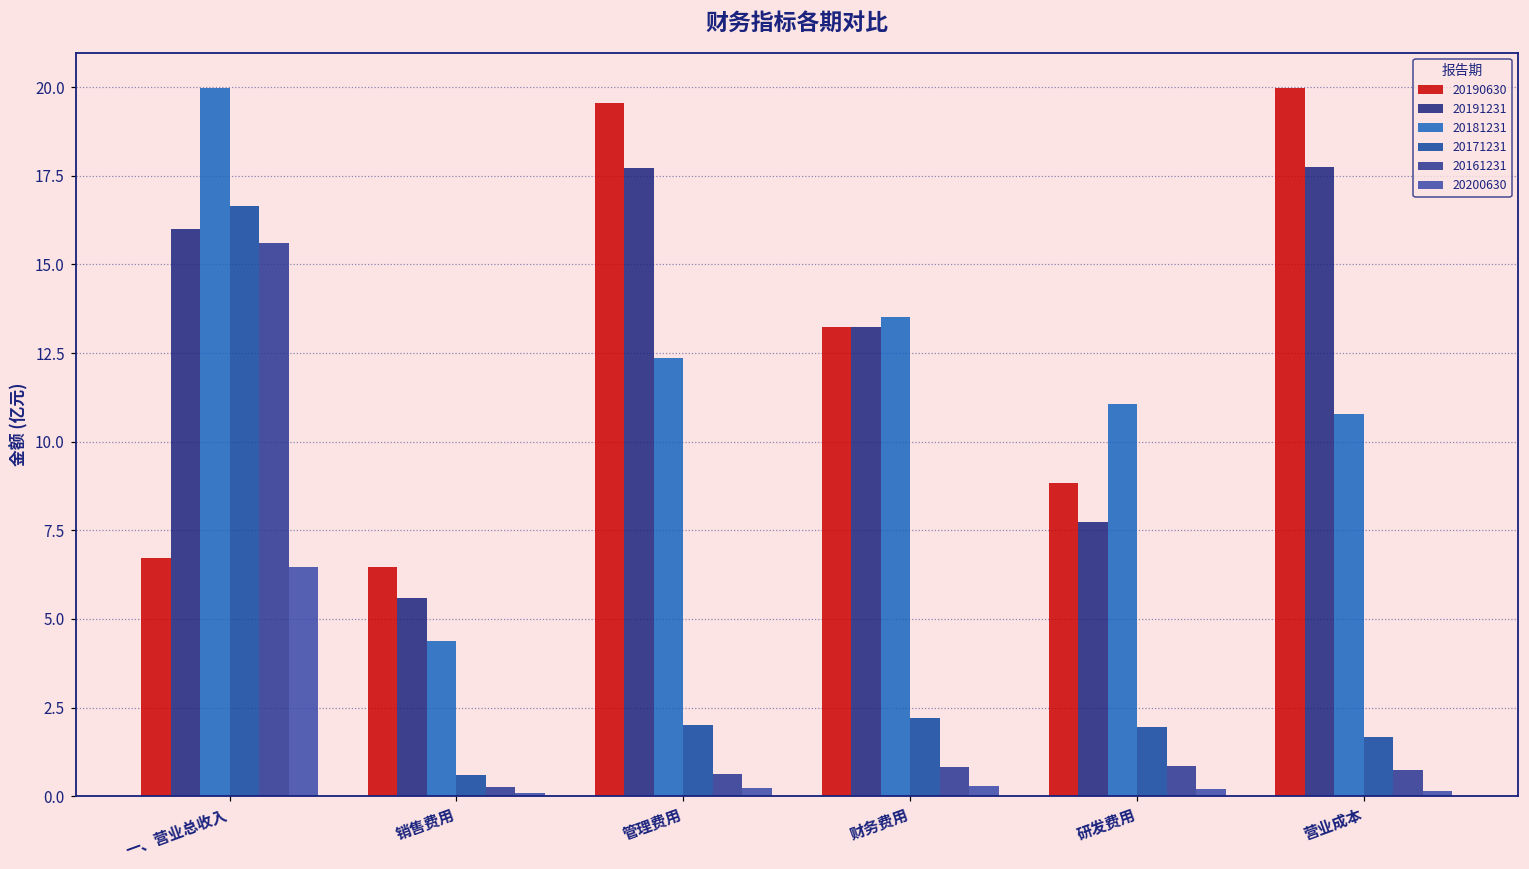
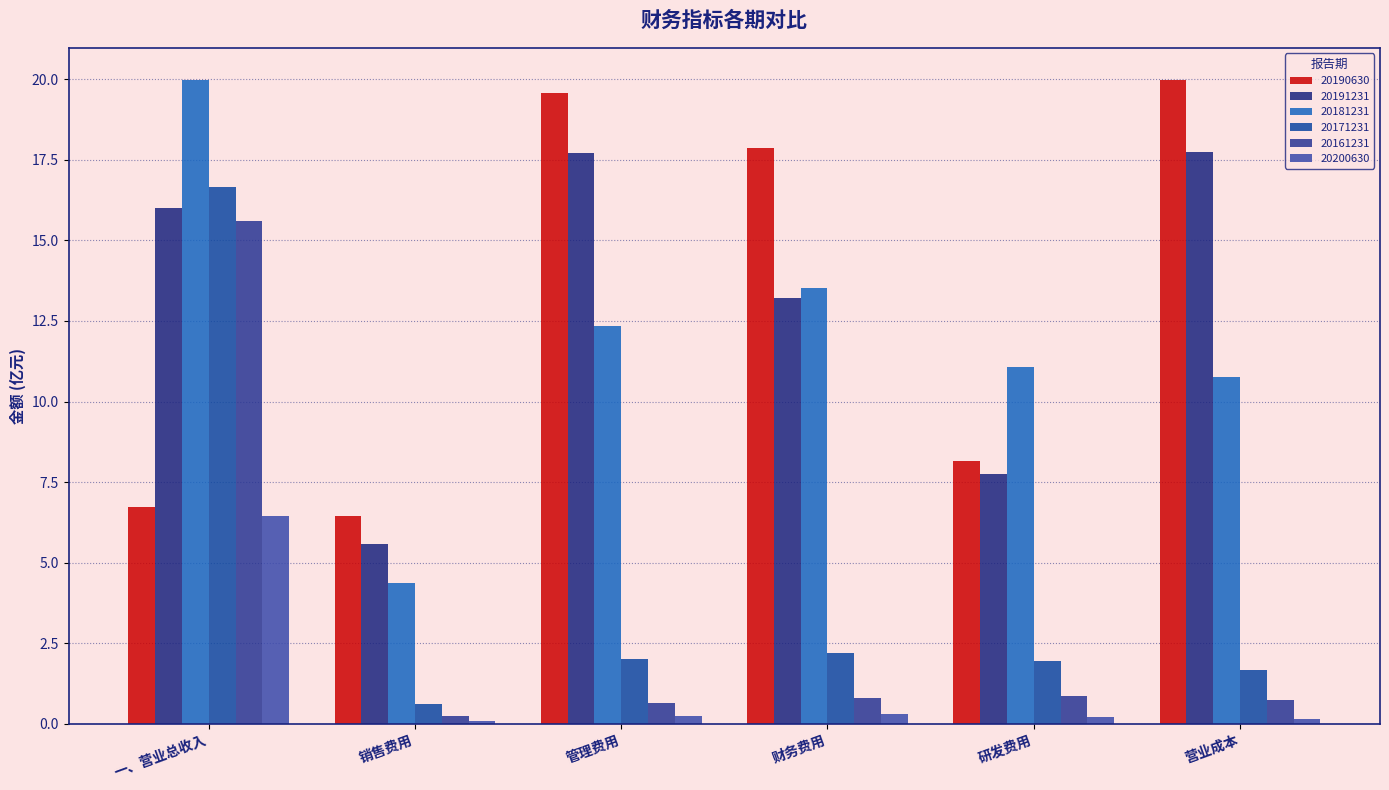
20190630, 财务费用: 13.2 -> 17.9
20190630, 研发费用: 8.8 -> 8.1
